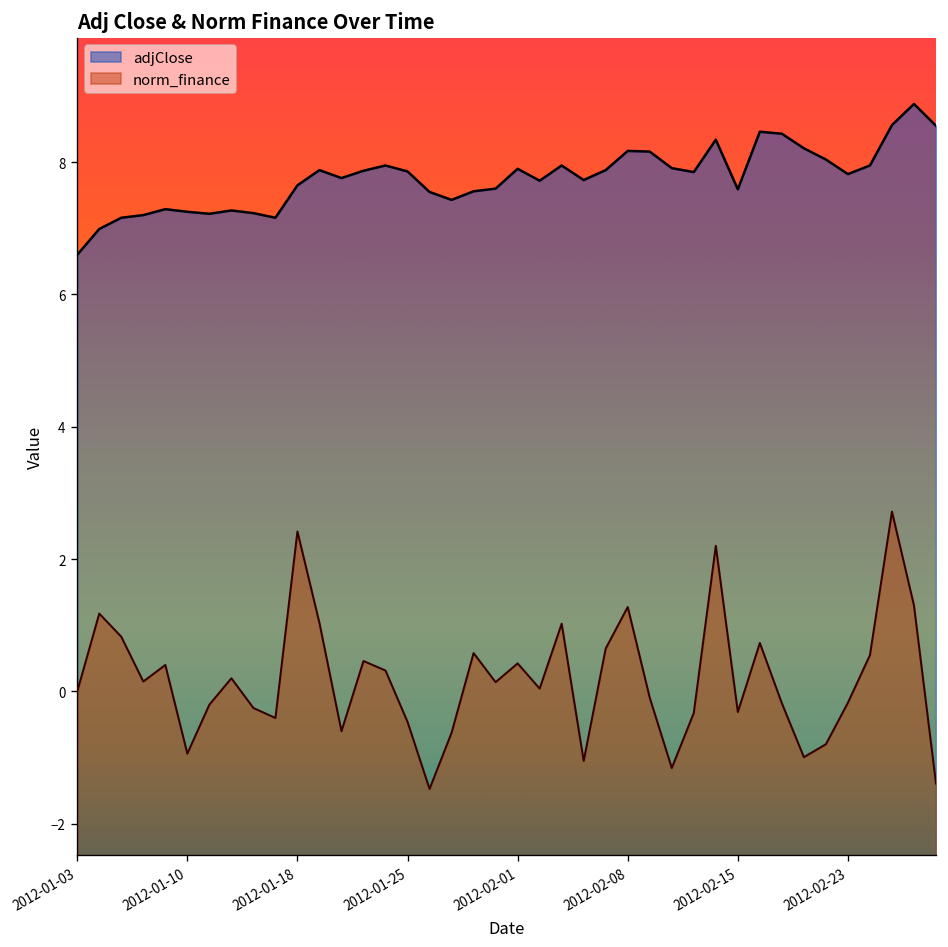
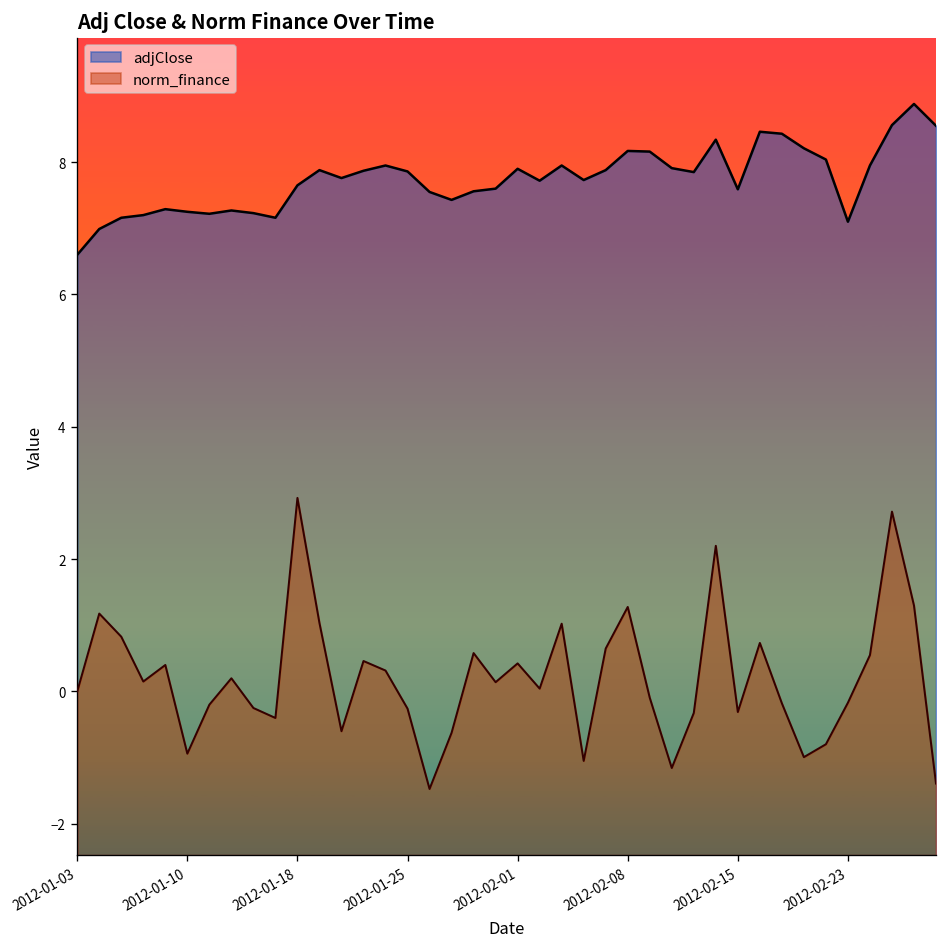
norm_finance, 2012-01-18: 2.4 -> 2.9
norm_finance, 2012-01-25: -0.5 -> -0.3
adjClose, 2012-02-23: 7.8 -> 7.1
